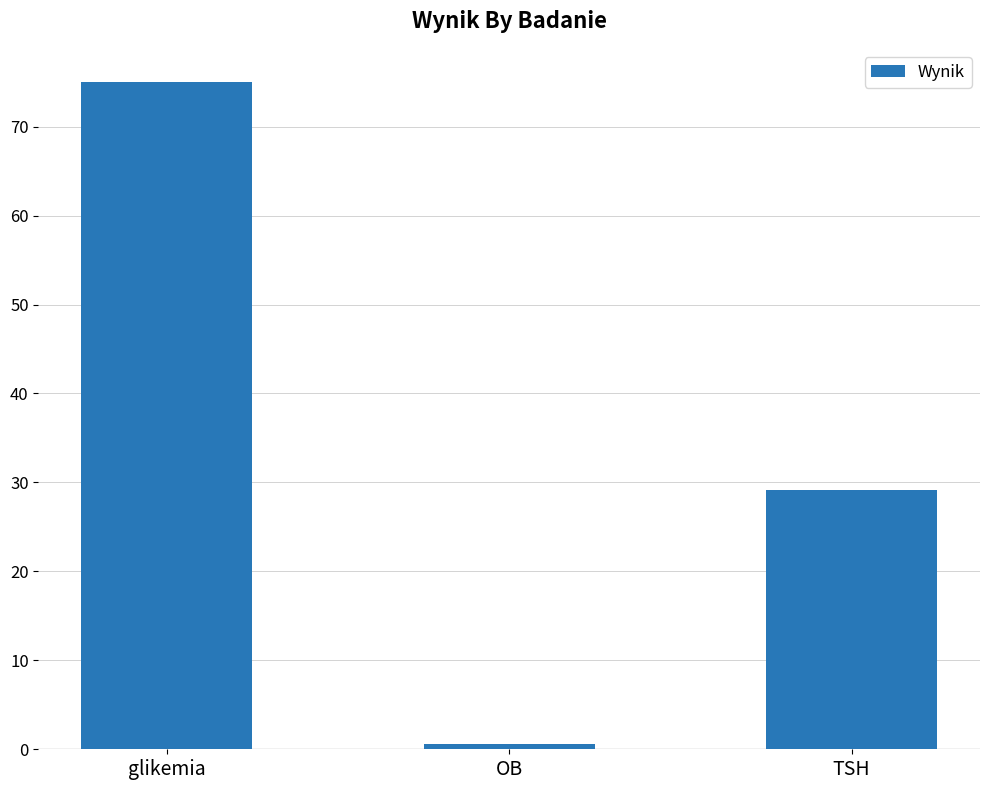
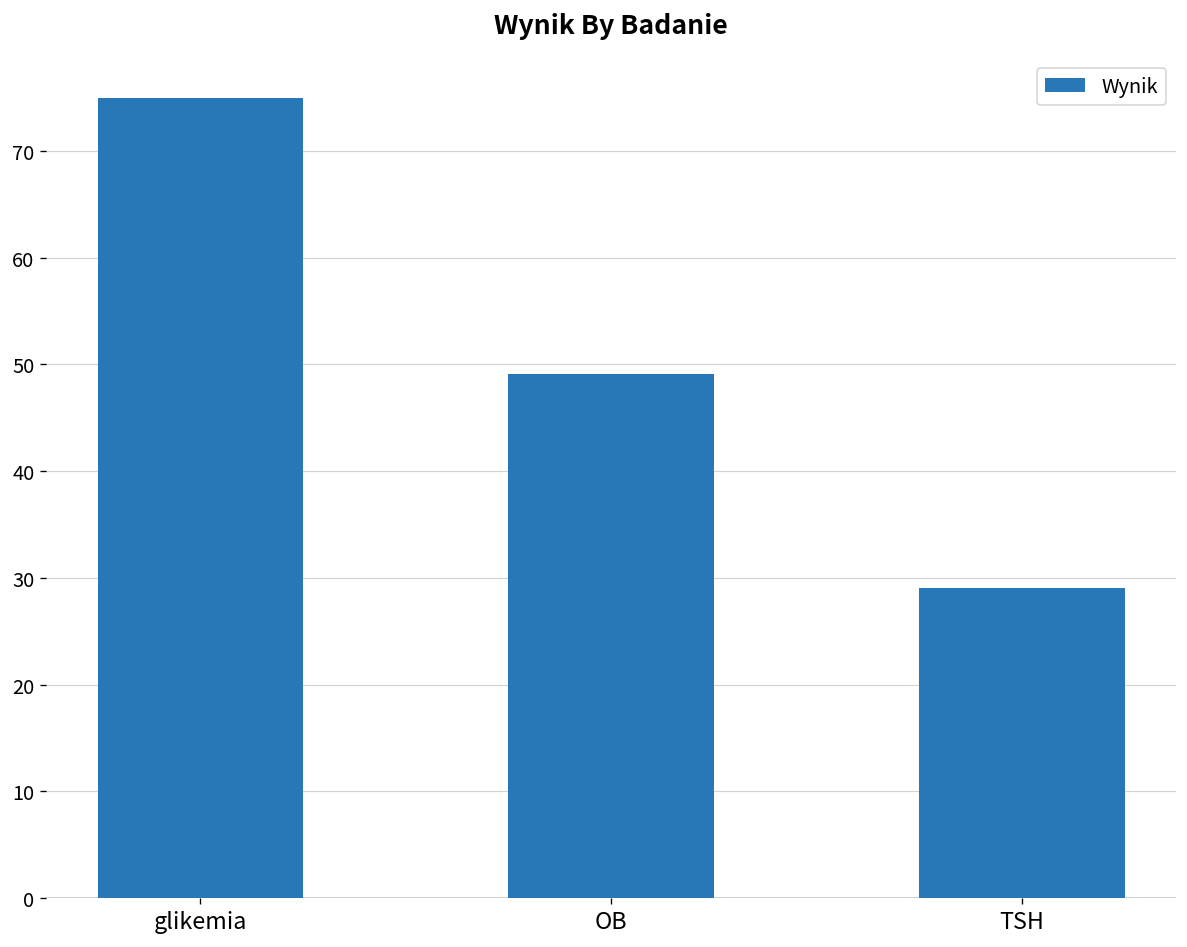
OB: 1 -> 49
